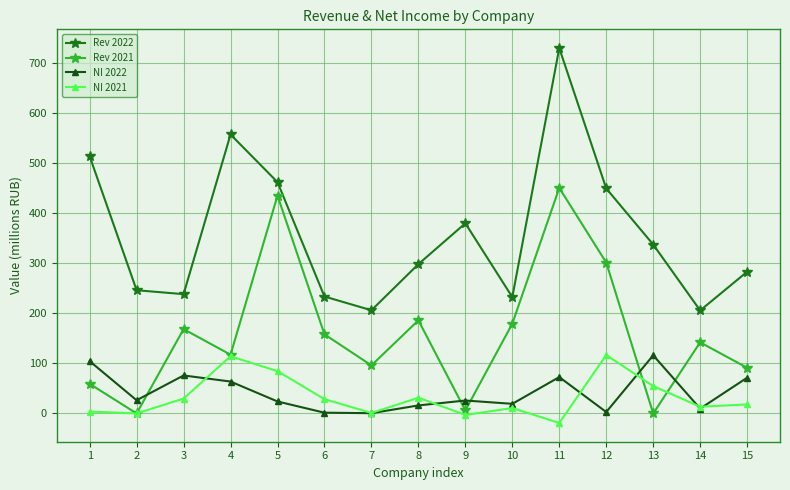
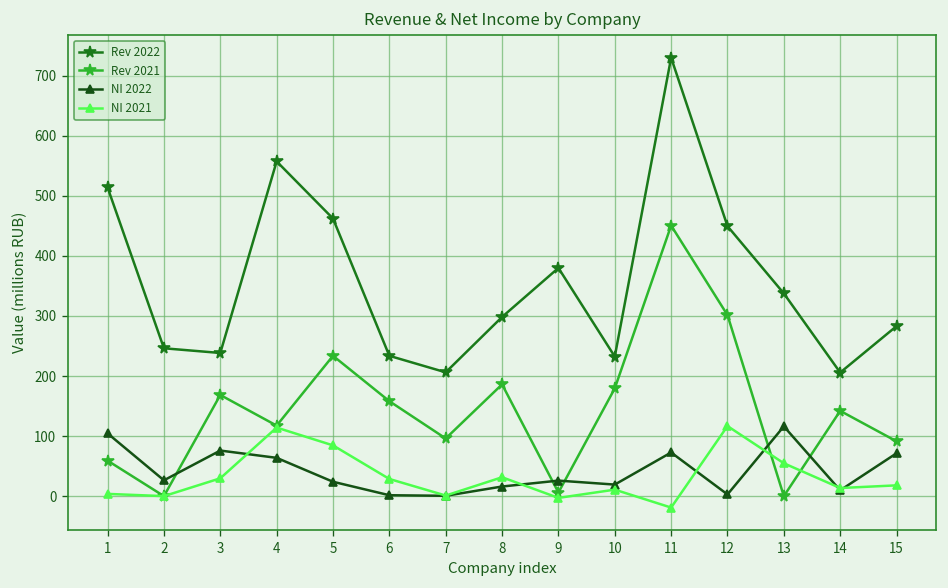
Rev 2021, 5: 440 -> 230
